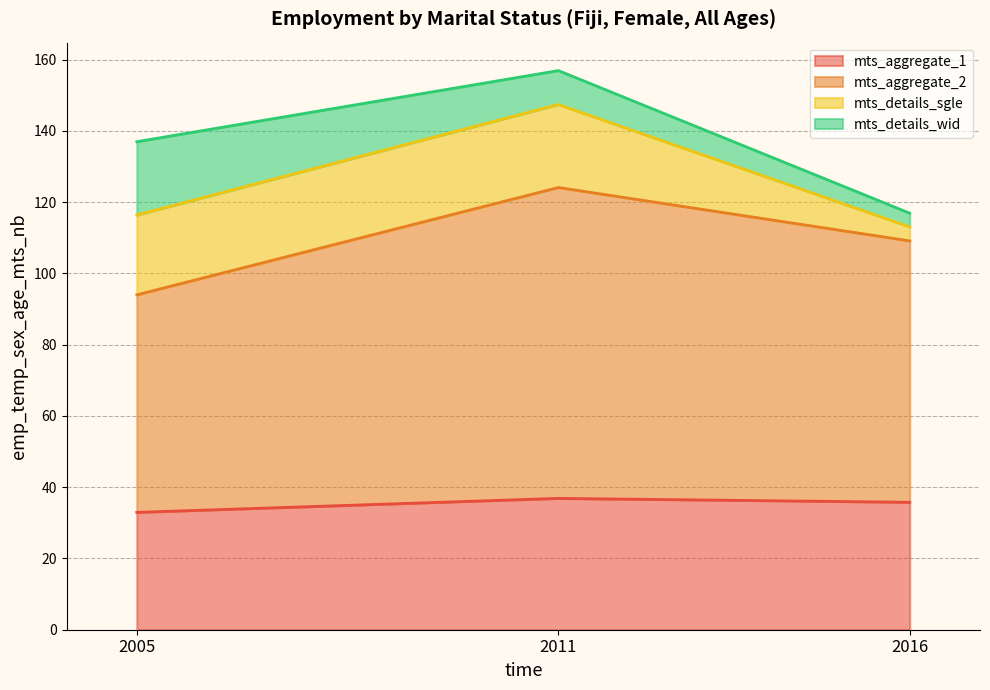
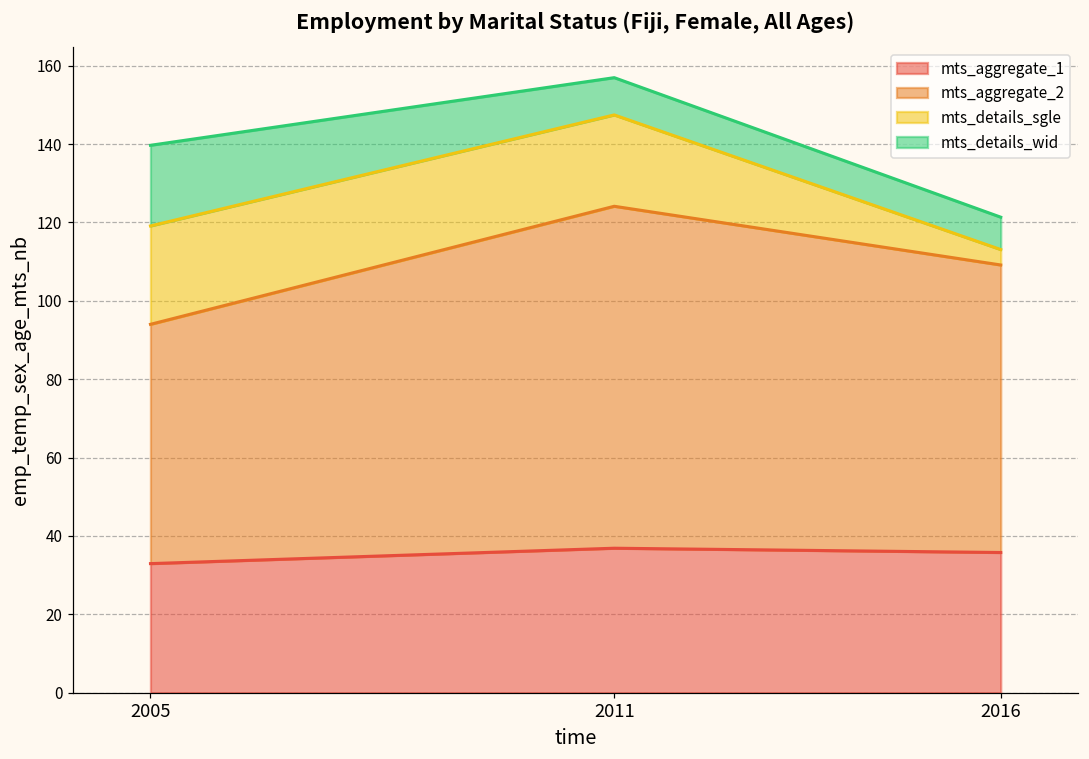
mts_details_sgle, 2005: 22 -> 25
mts_details_wid, 2016: 4 -> 8
